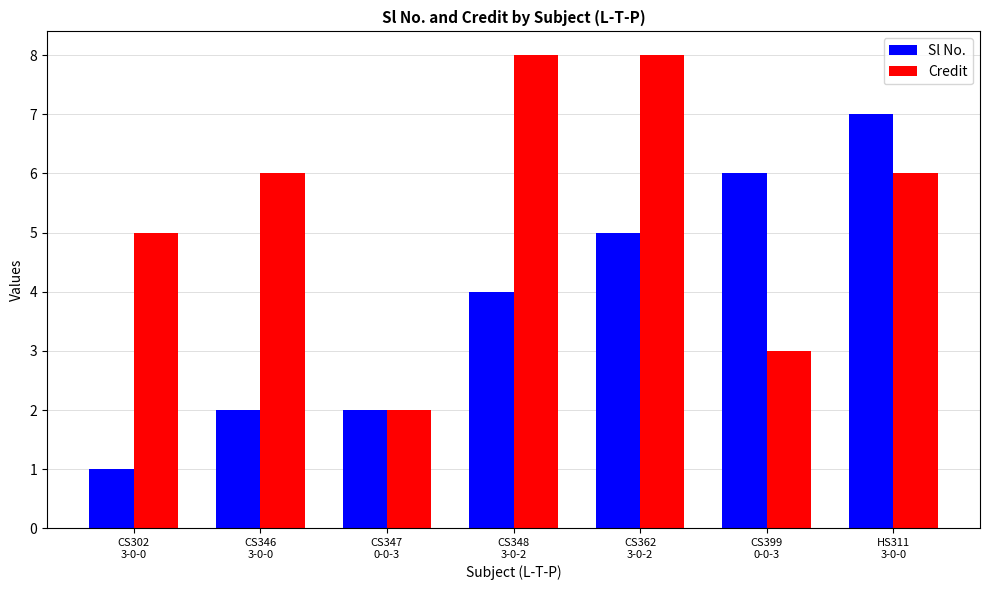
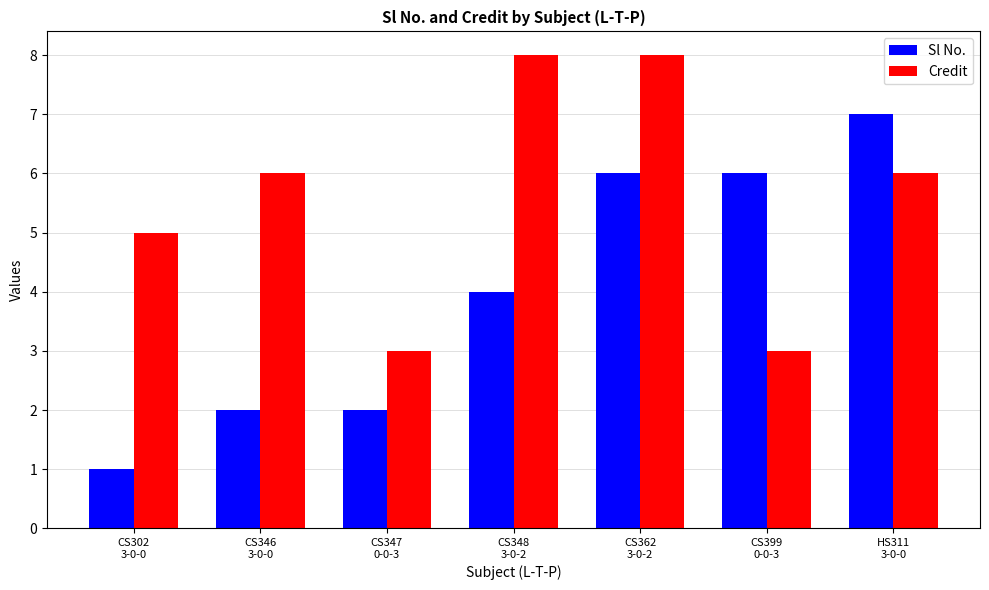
Credit, CS347 0-0-3: 2 -> 3
Sl No., CS362 3-0-2: 5 -> 6
